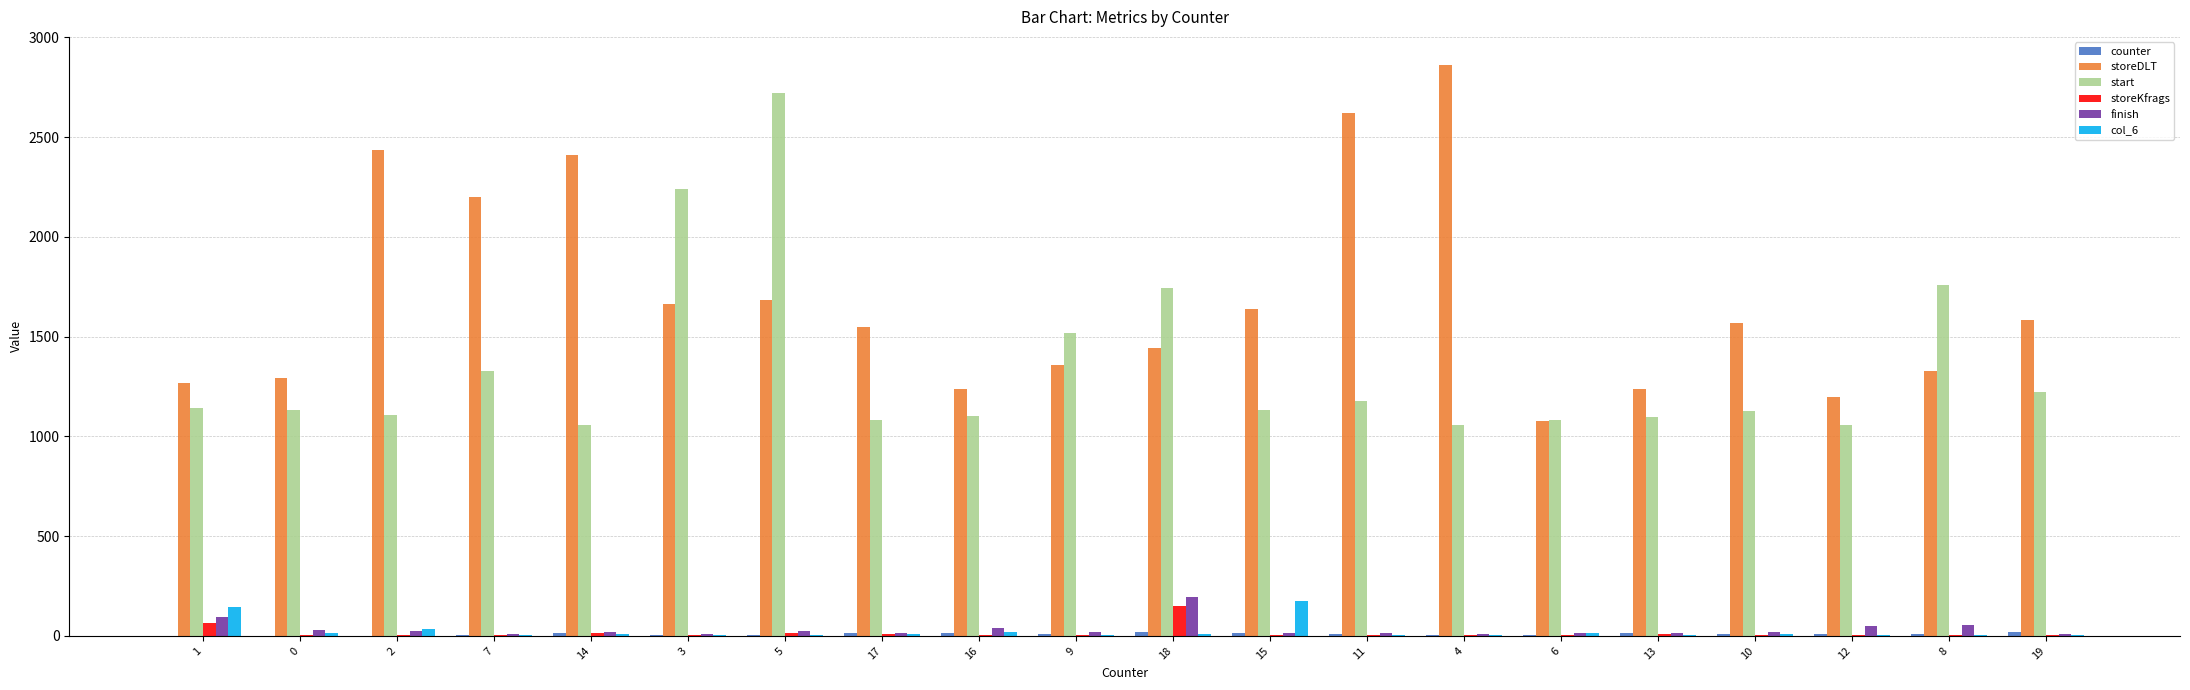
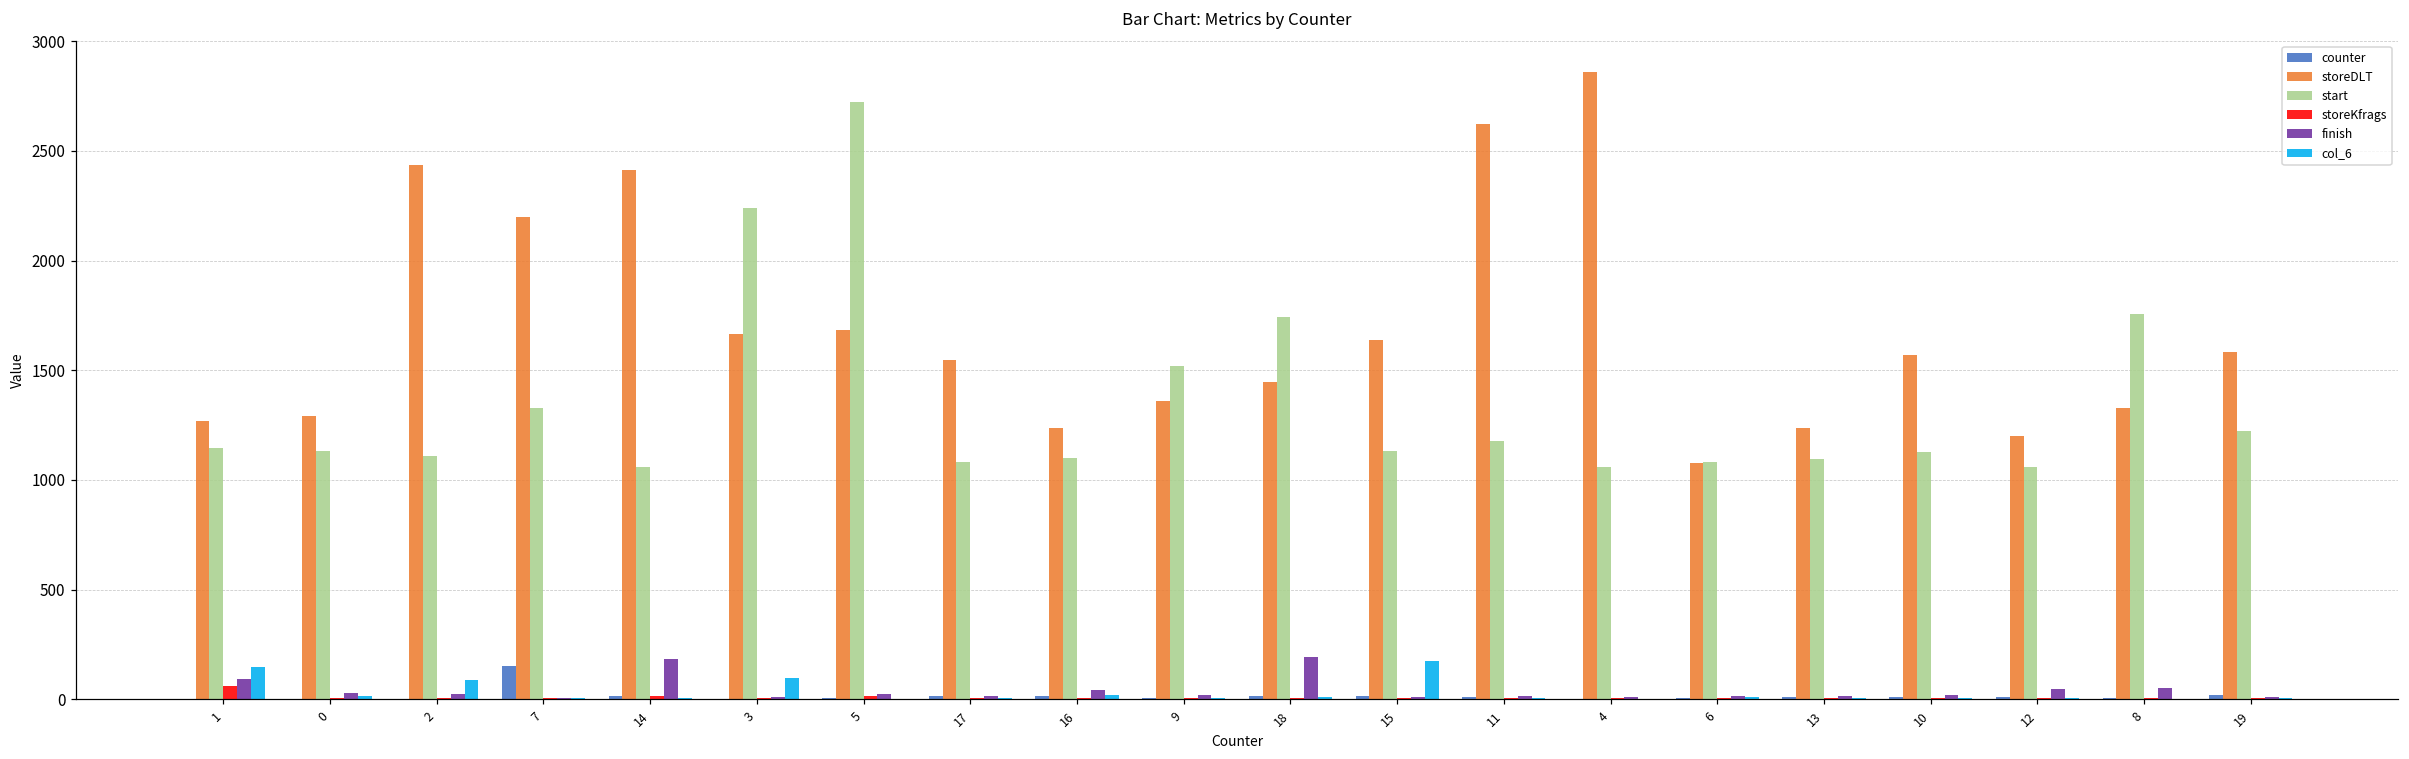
col_6, 2: 30 -> 90
counter, 7: 10 -> 150
finish, 14: 20 -> 180
col_6, 3: 10 -> 100
storeKfrags, 18: 150 -> 10
